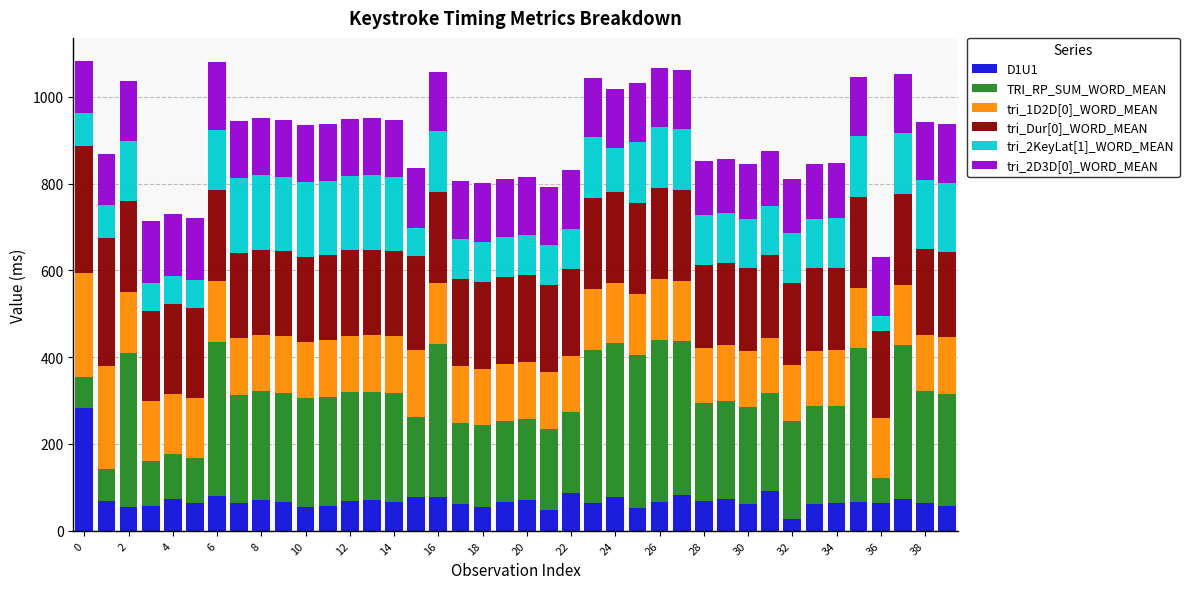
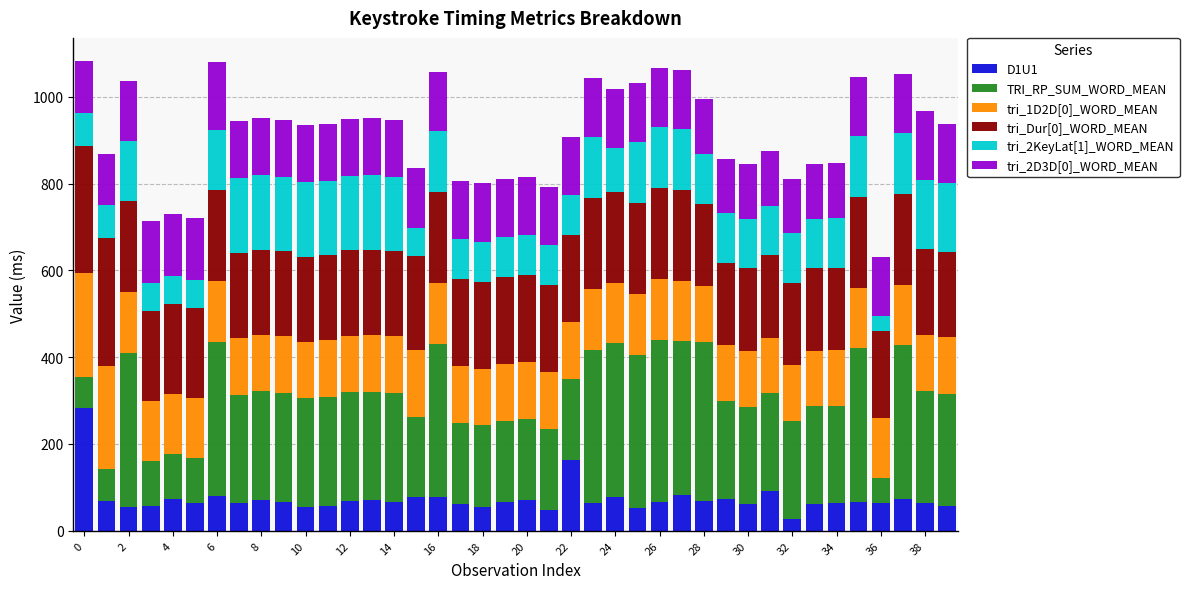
D1U1, 22: 90 -> 160
TRI_RP_SUM_WORD_MEAN, 28: 230 -> 370
tri_2D3D[0]_WORD_MEAN, 38: 130 -> 160
